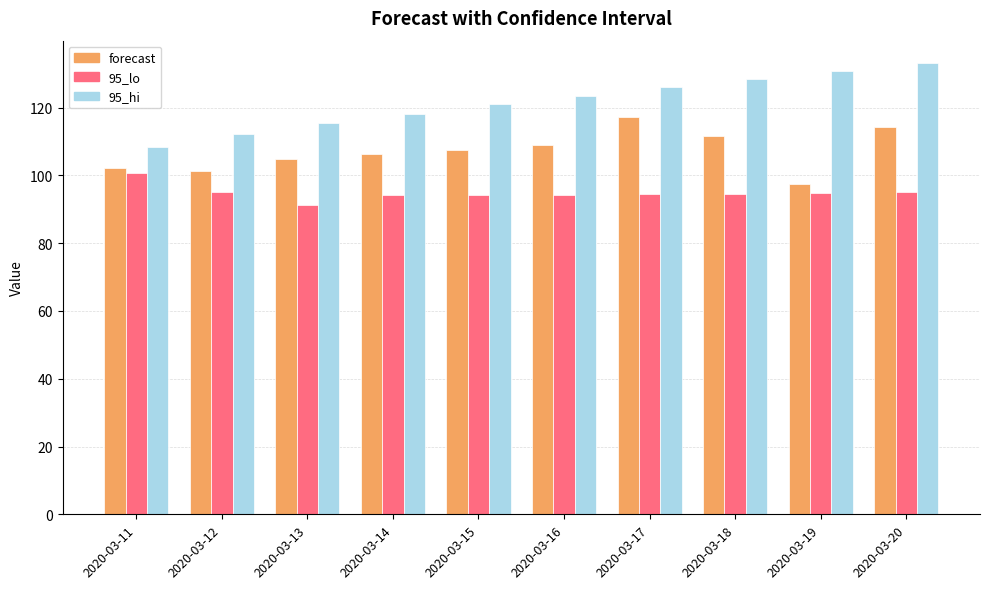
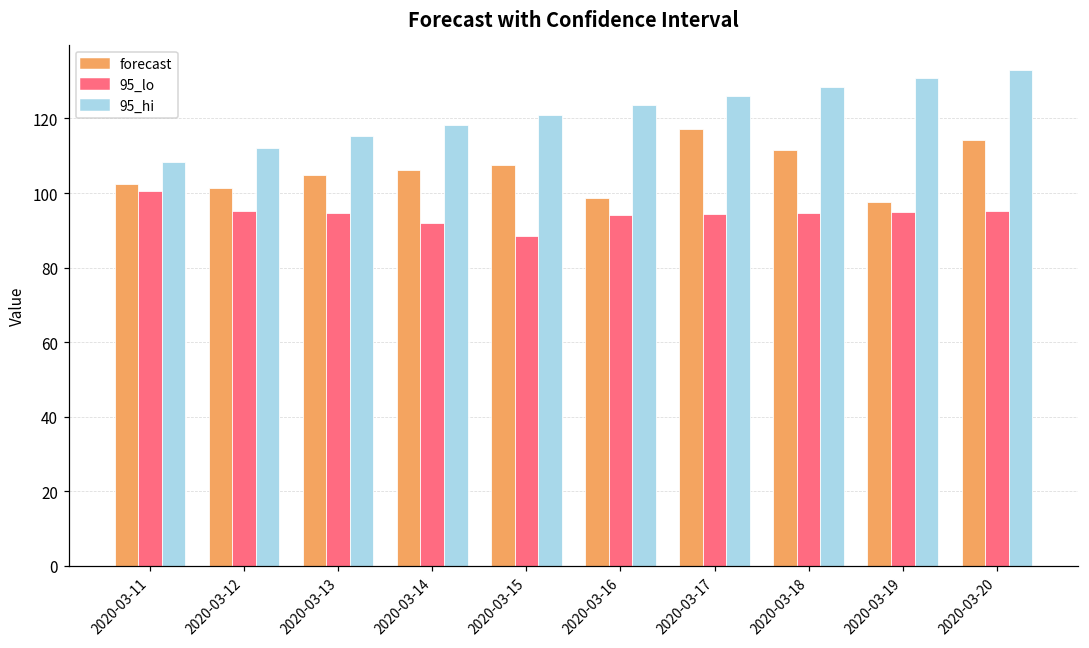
95_lo, 2020-03-13: 91 -> 95
95_lo, 2020-03-14: 94 -> 92
95_lo, 2020-03-15: 94 -> 88
forecast, 2020-03-16: 109 -> 99
